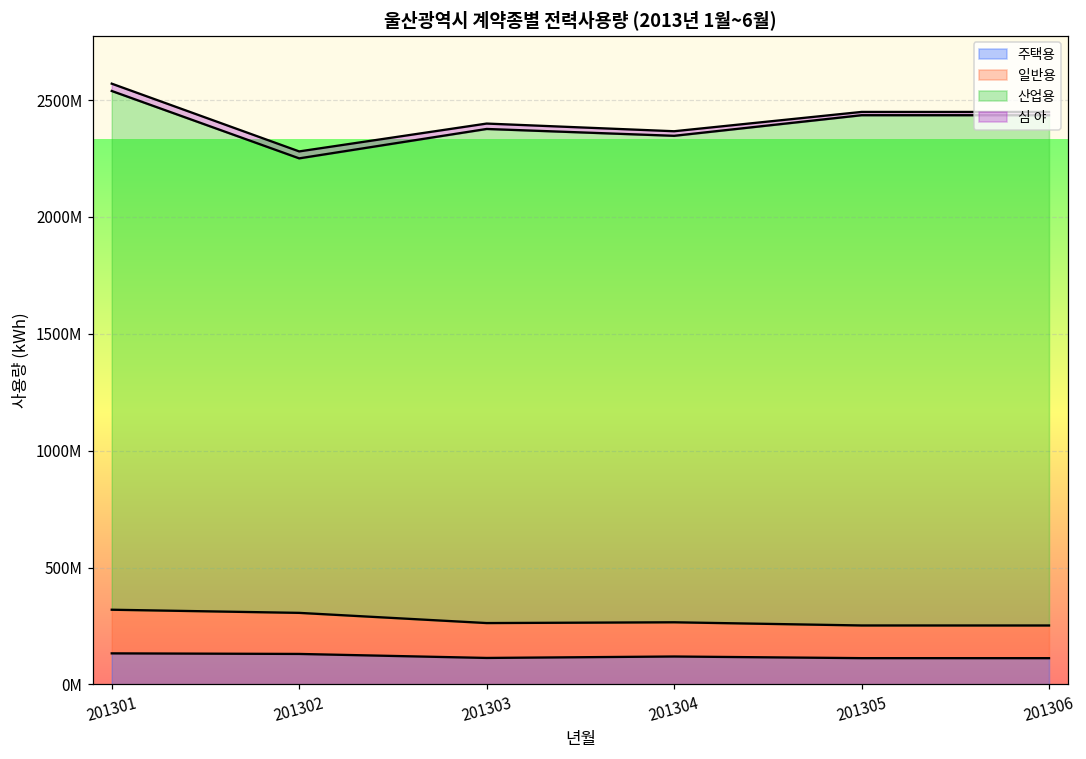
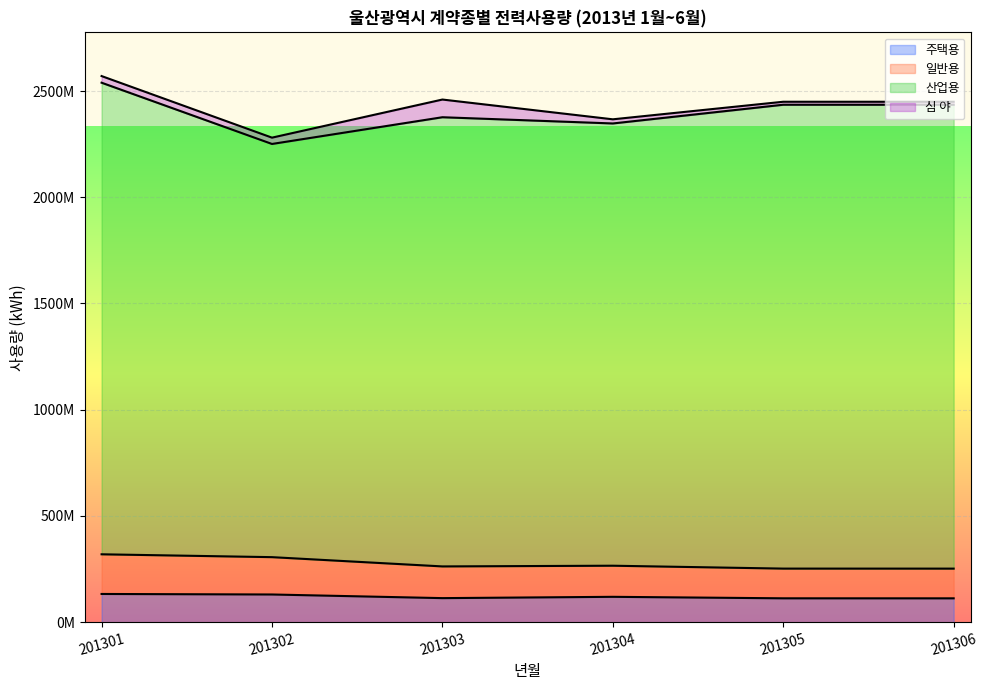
심 야, 201303: 20000000 -> 80000000
